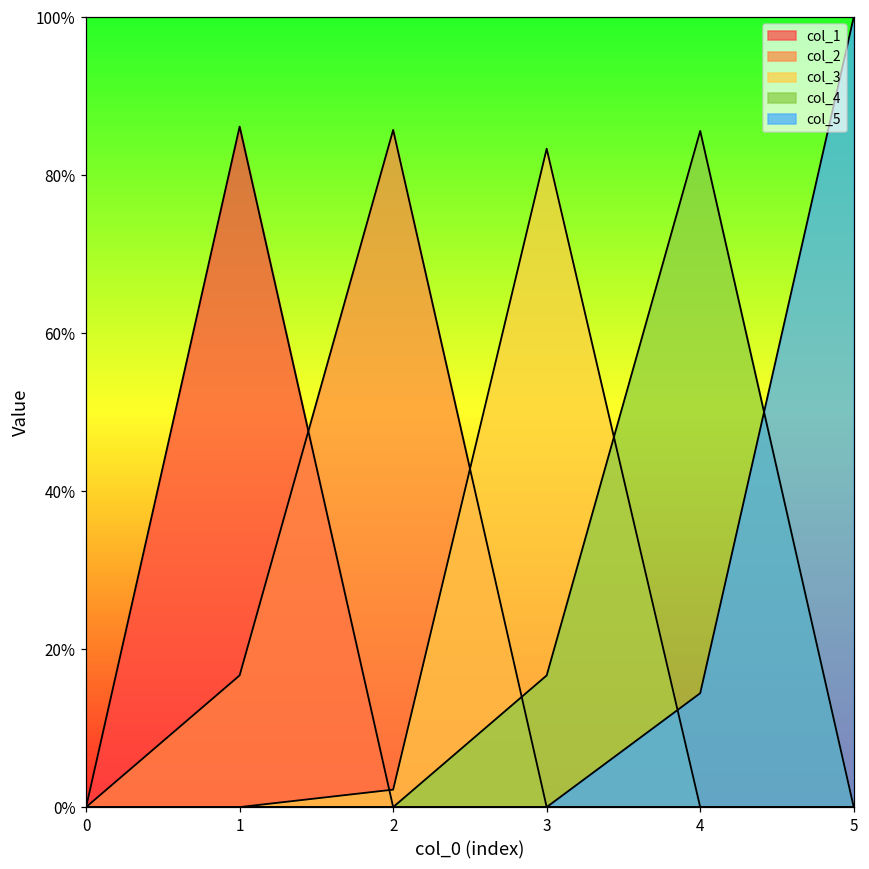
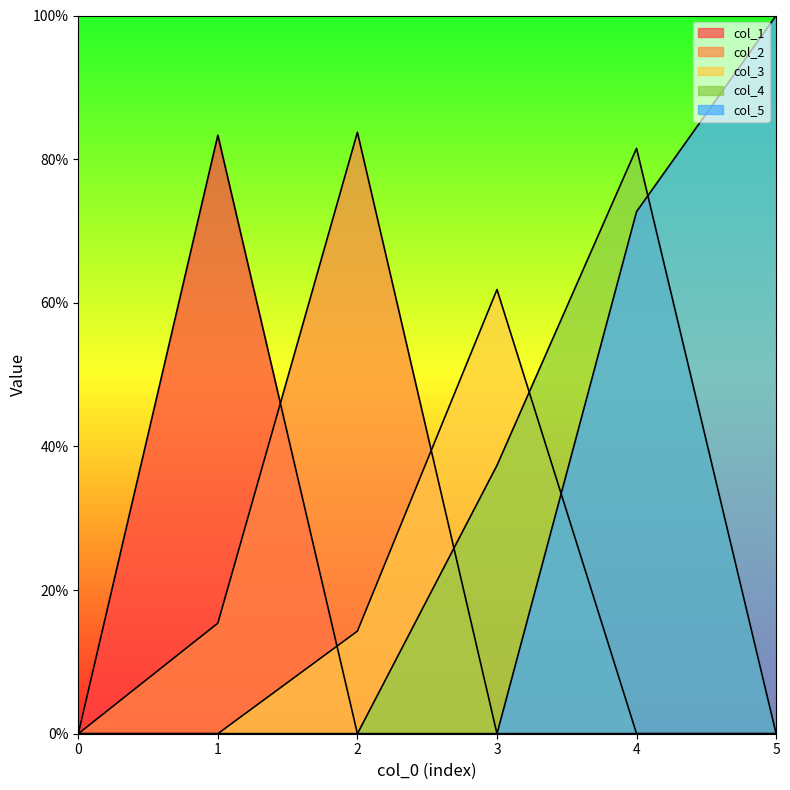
col_1, 1: 86% -> 83%
col_2, 1: 17% -> 15%
col_2, 2: 86% -> 84%
col_3, 2: 2% -> 14%
col_3, 3: 83% -> 62%
col_4, 3: 17% -> 37%
col_4, 4: 86% -> 82%
col_5, 4: 14% -> 73%
